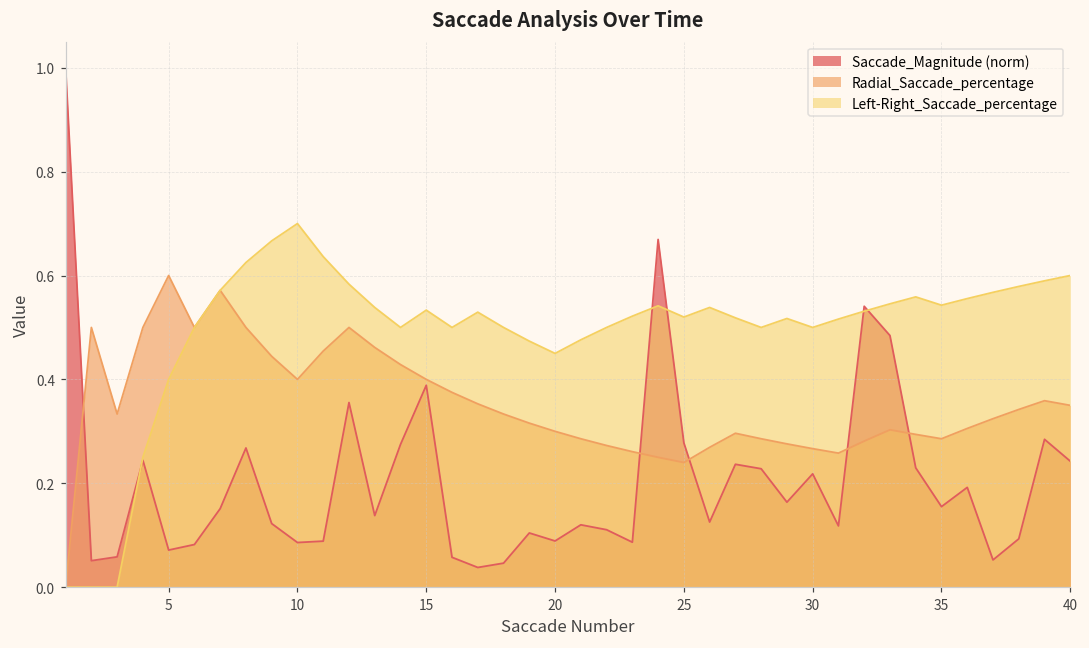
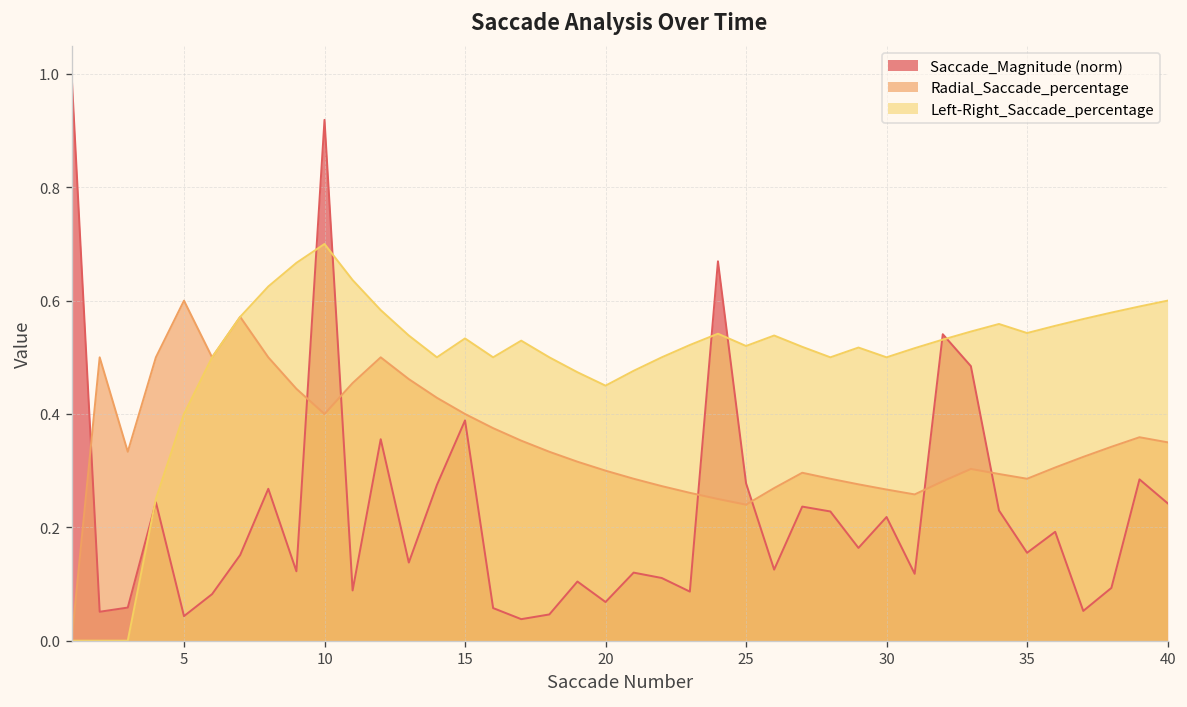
Saccade_Magnitude (norm), 5: 0.07 -> 0.04
Saccade_Magnitude (norm), 10: 0.09 -> 0.92
Saccade_Magnitude (norm), 20: 0.09 -> 0.07
